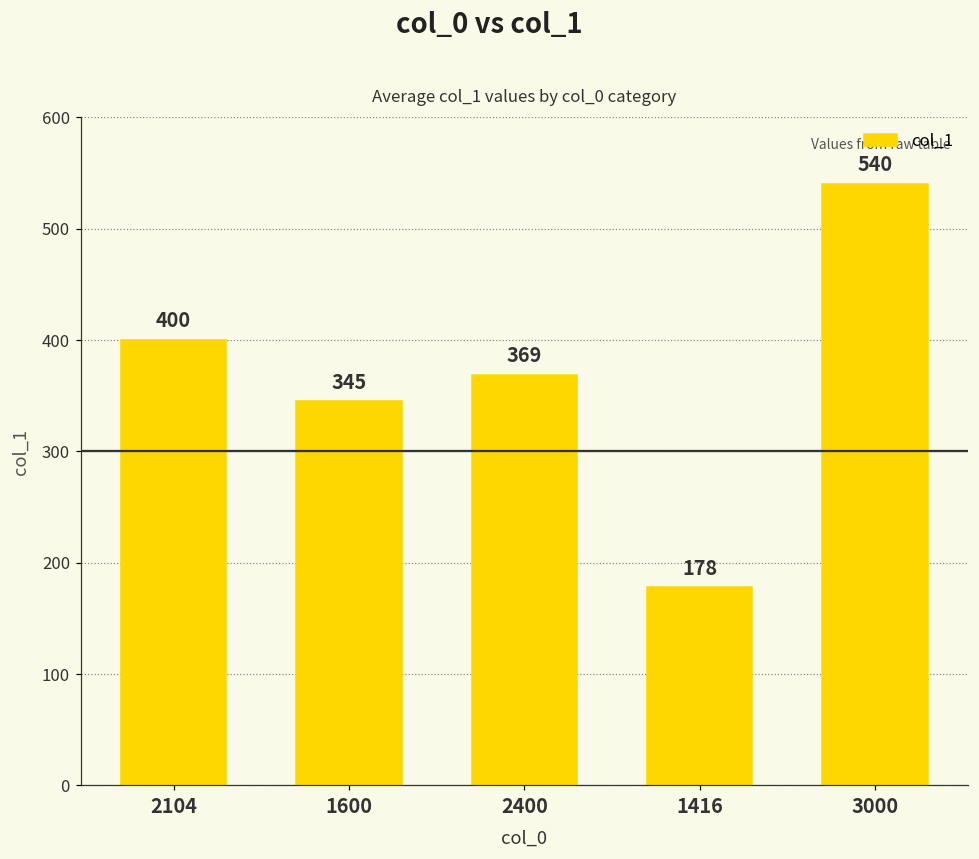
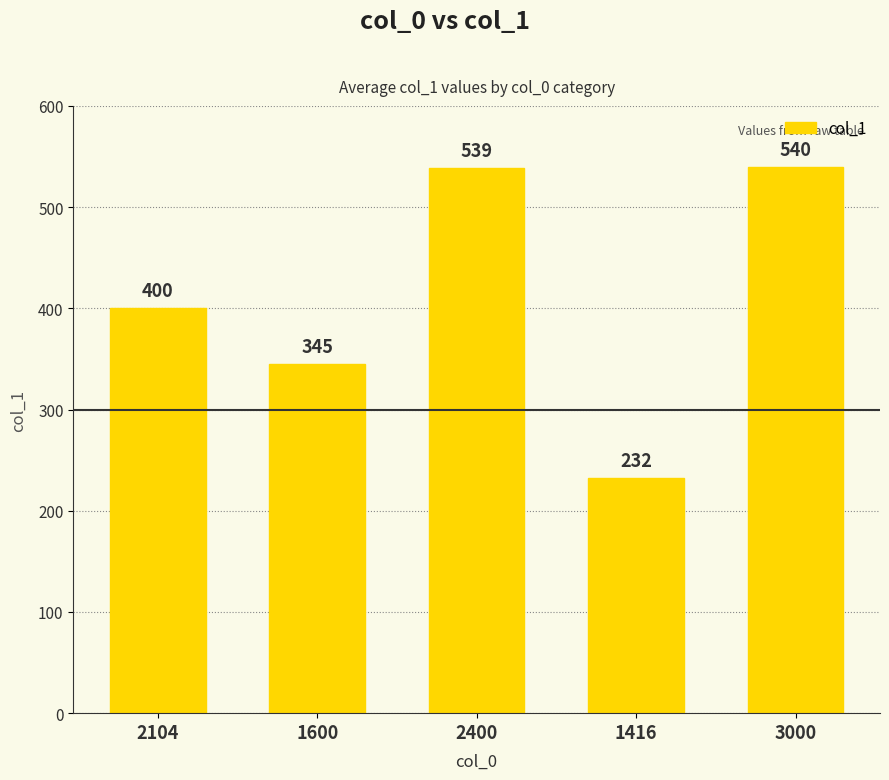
2400: 369 -> 539
1416: 178 -> 232
